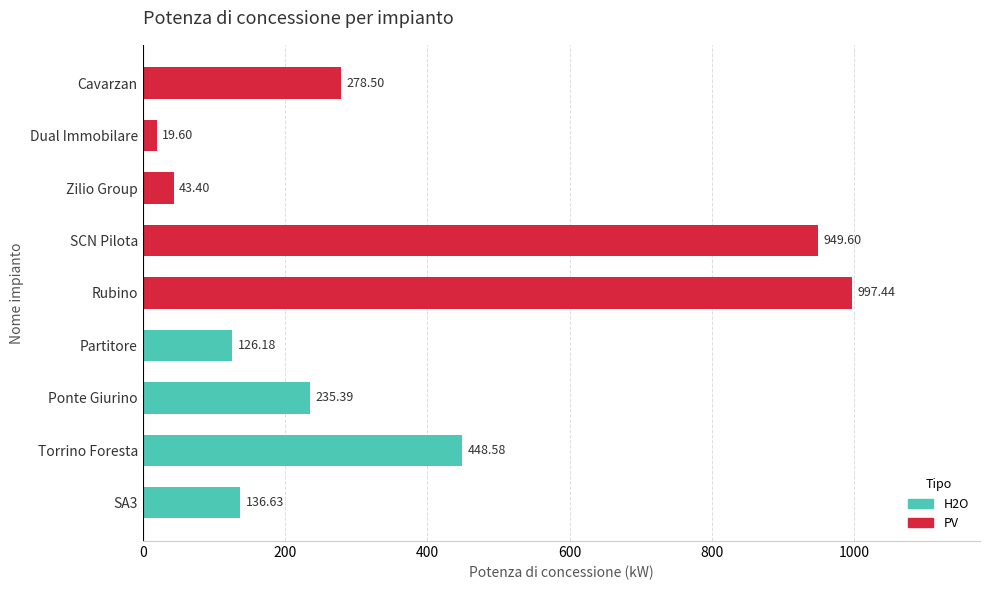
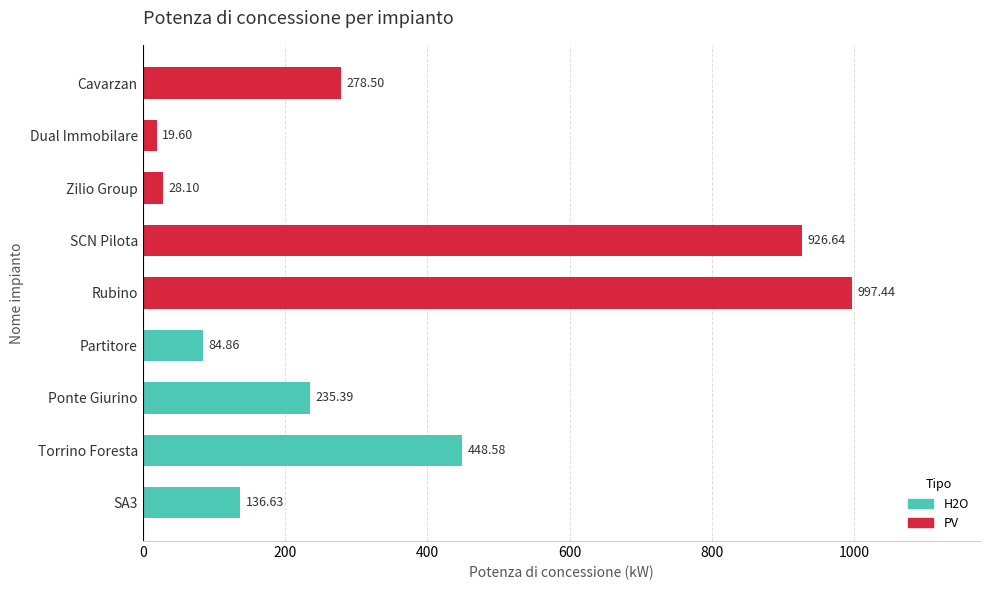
Zilio Group: 43.40 -> 28.10
SCN Pilota: 949.60 -> 926.64
Partitore: 126.18 -> 84.86
